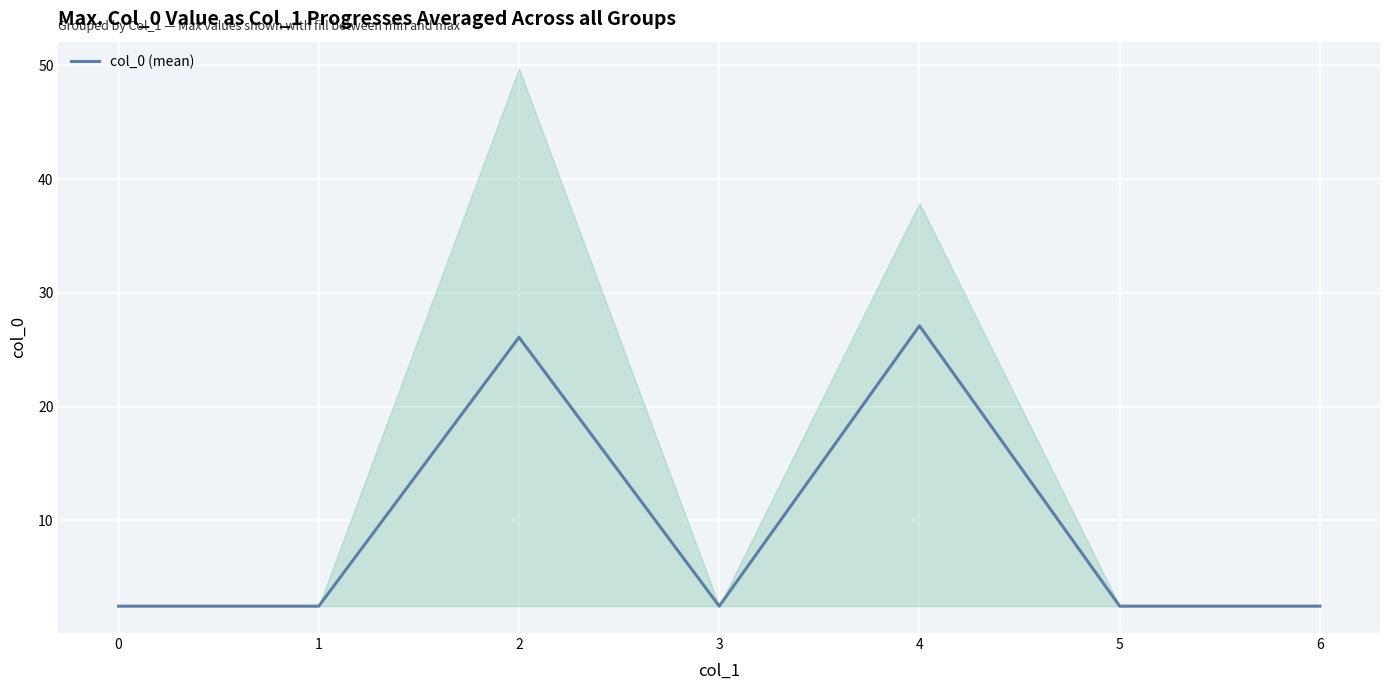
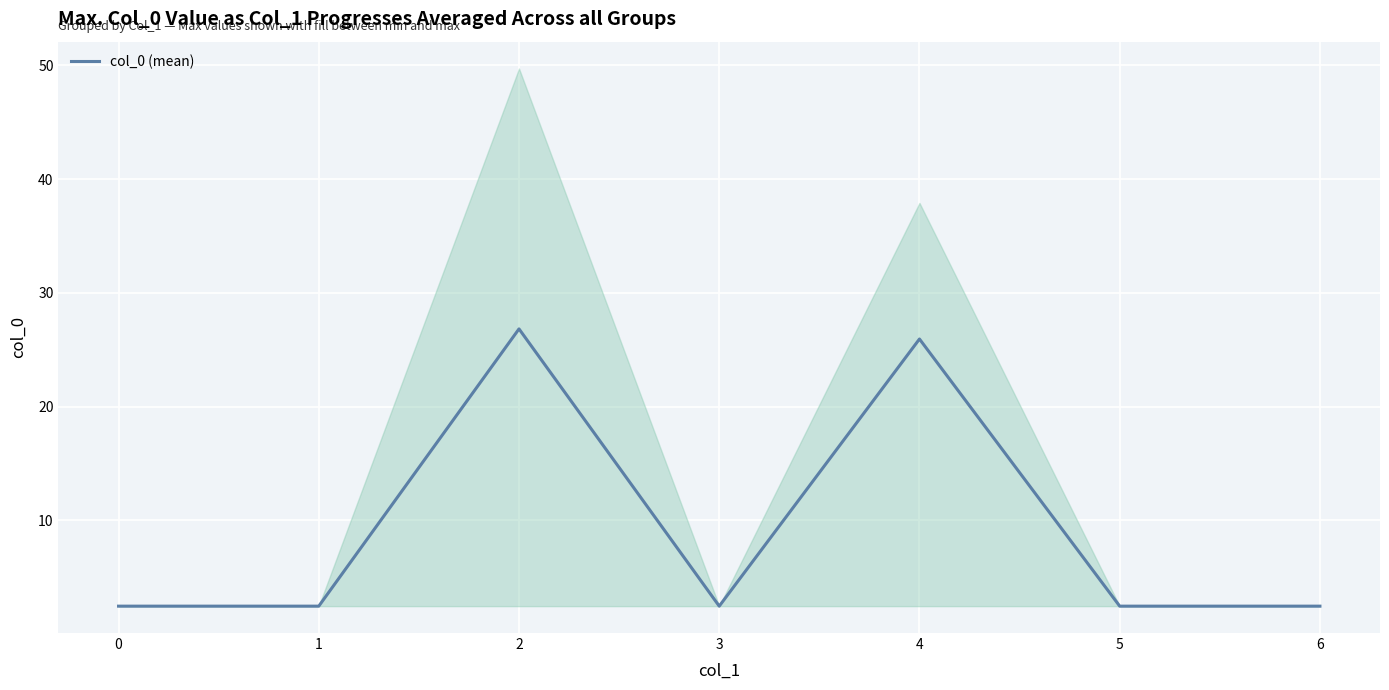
col_0 (mean), 2: 26.1 -> 26.8
col_0 (mean), 4: 27.1 -> 25.9
